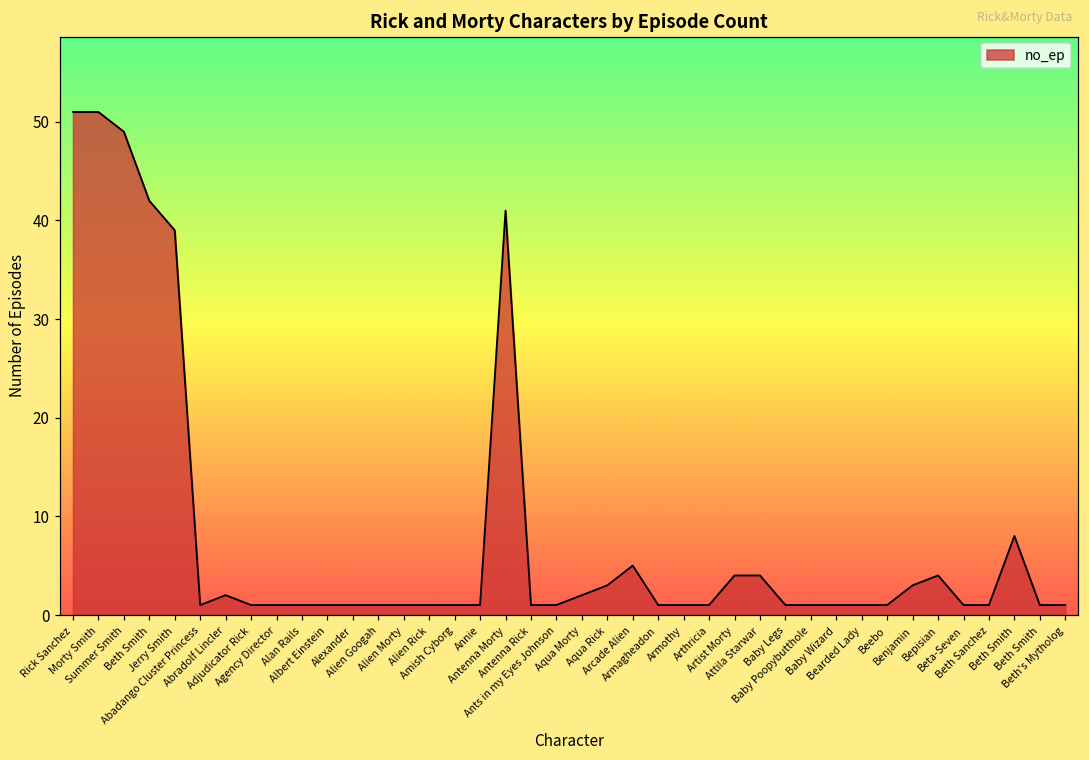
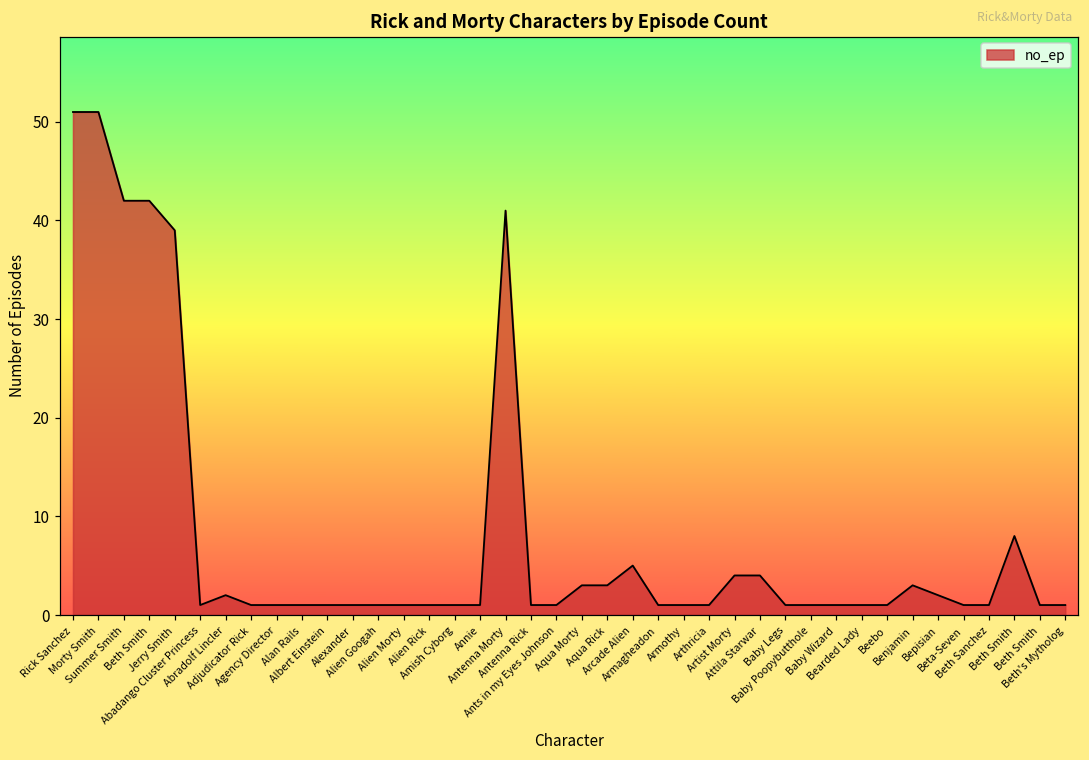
Summer Smith: 49 -> 42
Aqua Morty: 2 -> 3
Bepisian: 4 -> 2
